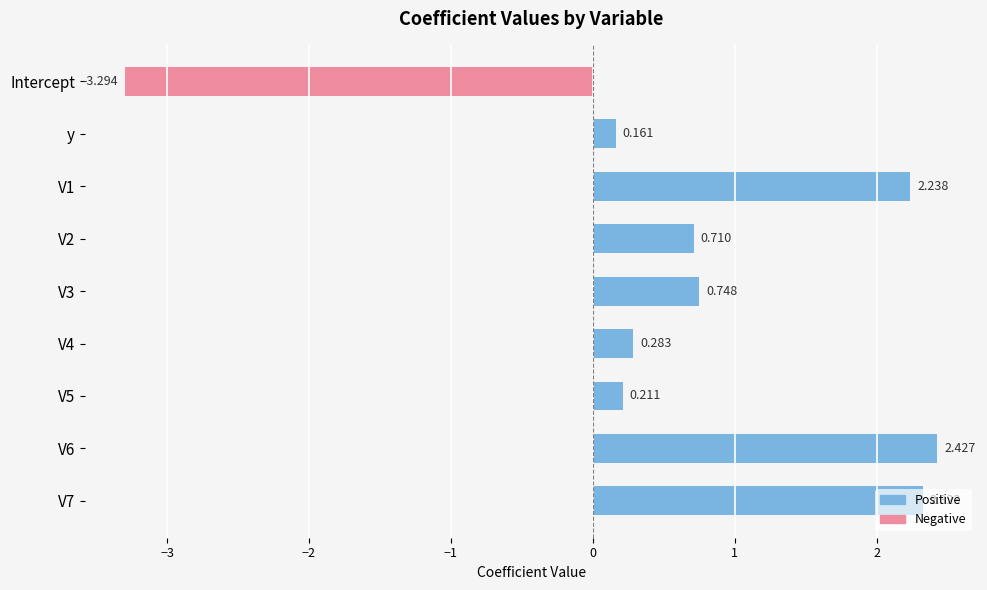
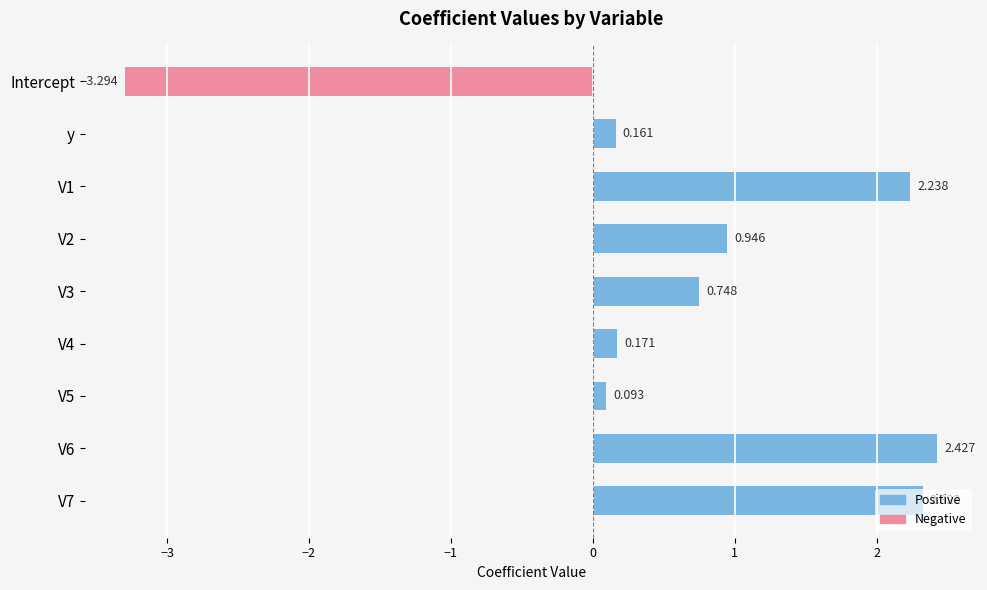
V2: 0.710 -> 0.946
V4: 0.283 -> 0.171
V5: 0.211 -> 0.093
